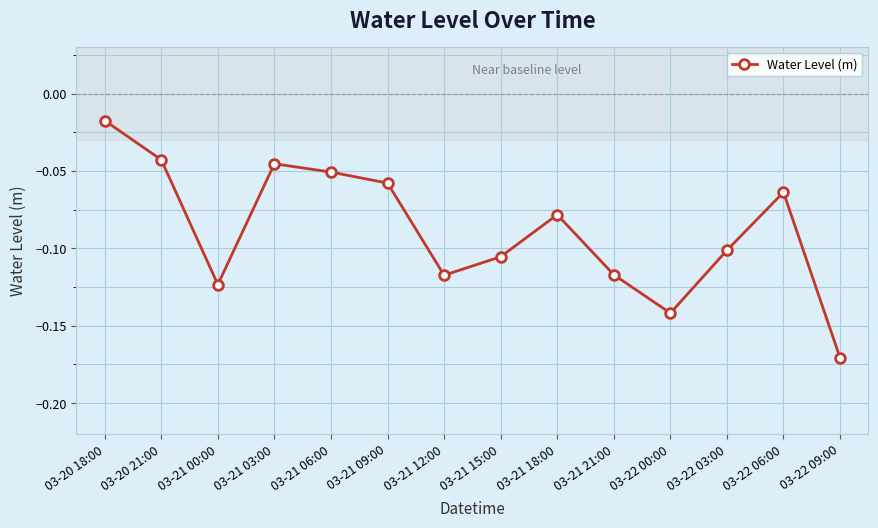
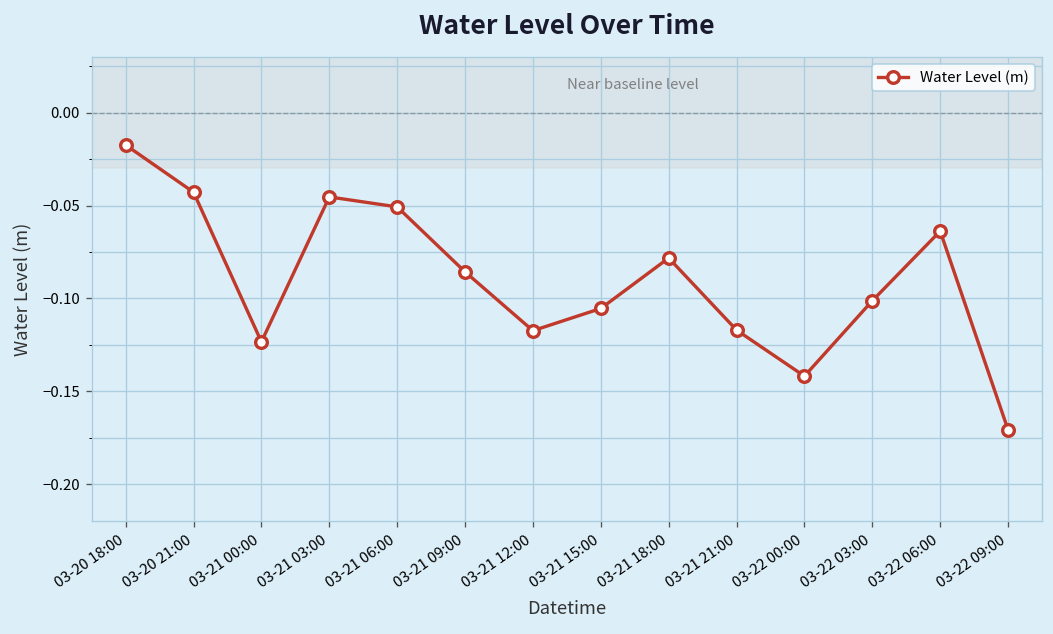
03-21 09:00: -0.058 -> -0.086
